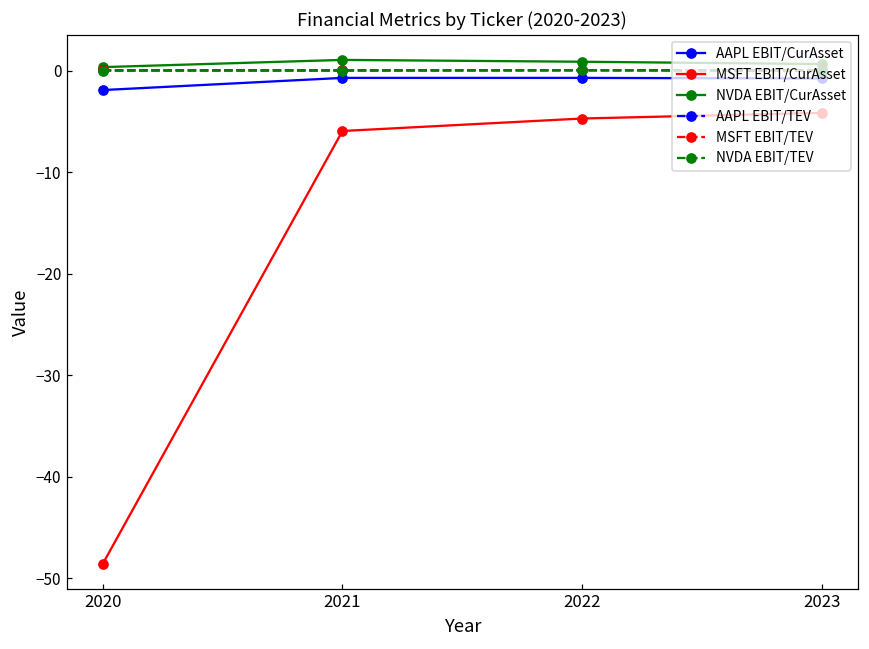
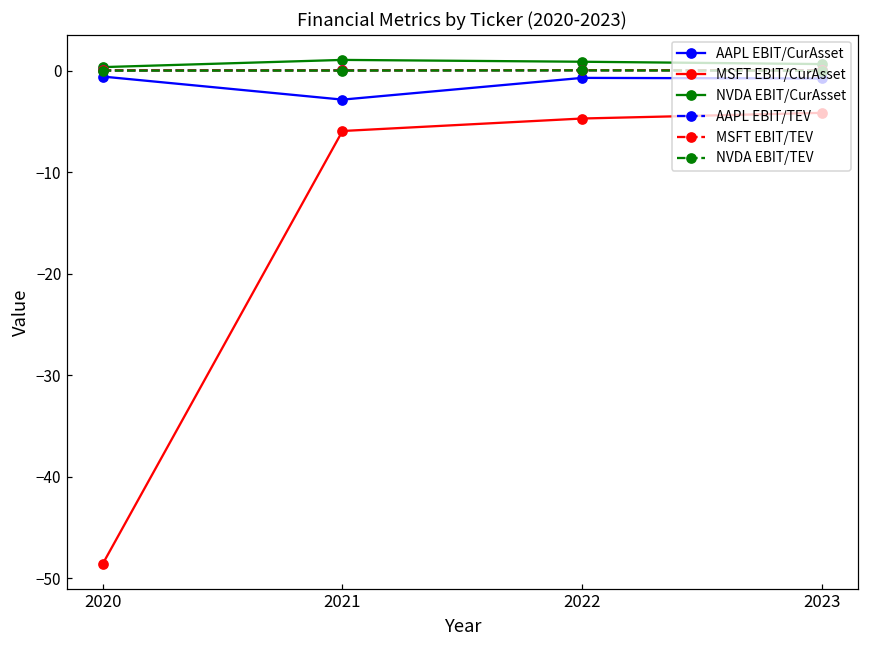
AAPL EBIT/CurAsset, 2020: -2 -> -1
AAPL EBIT/CurAsset, 2021: -1 -> -3
